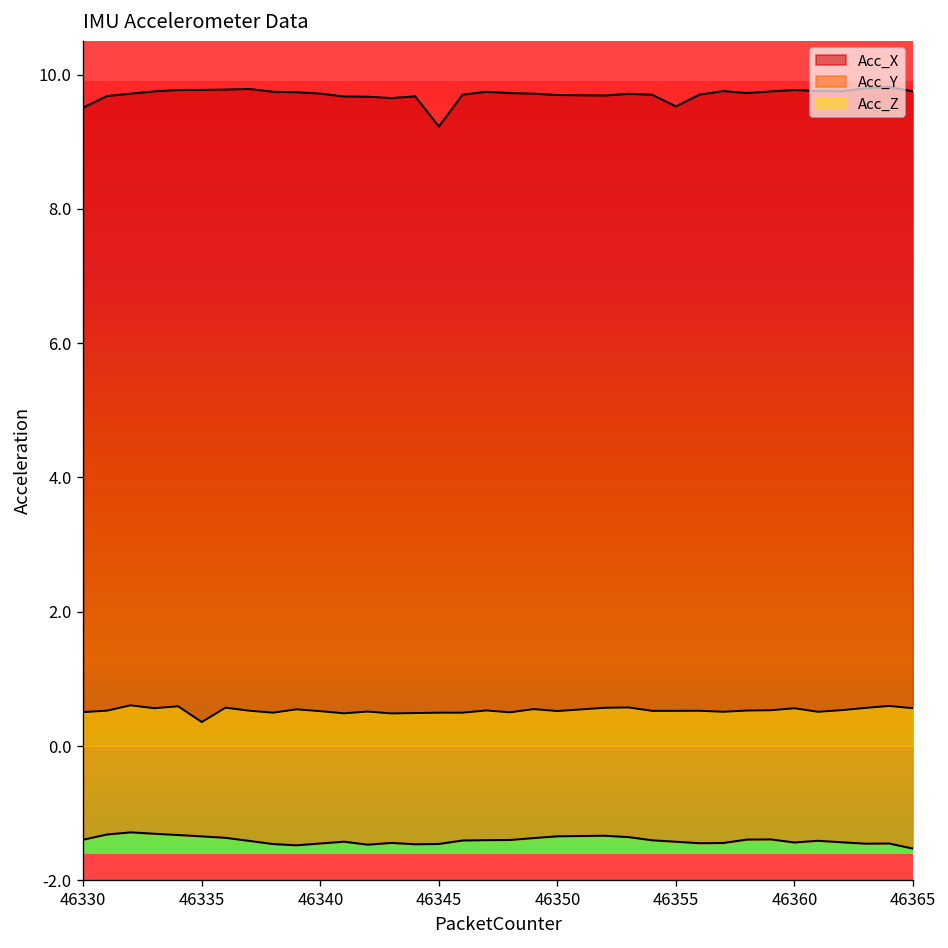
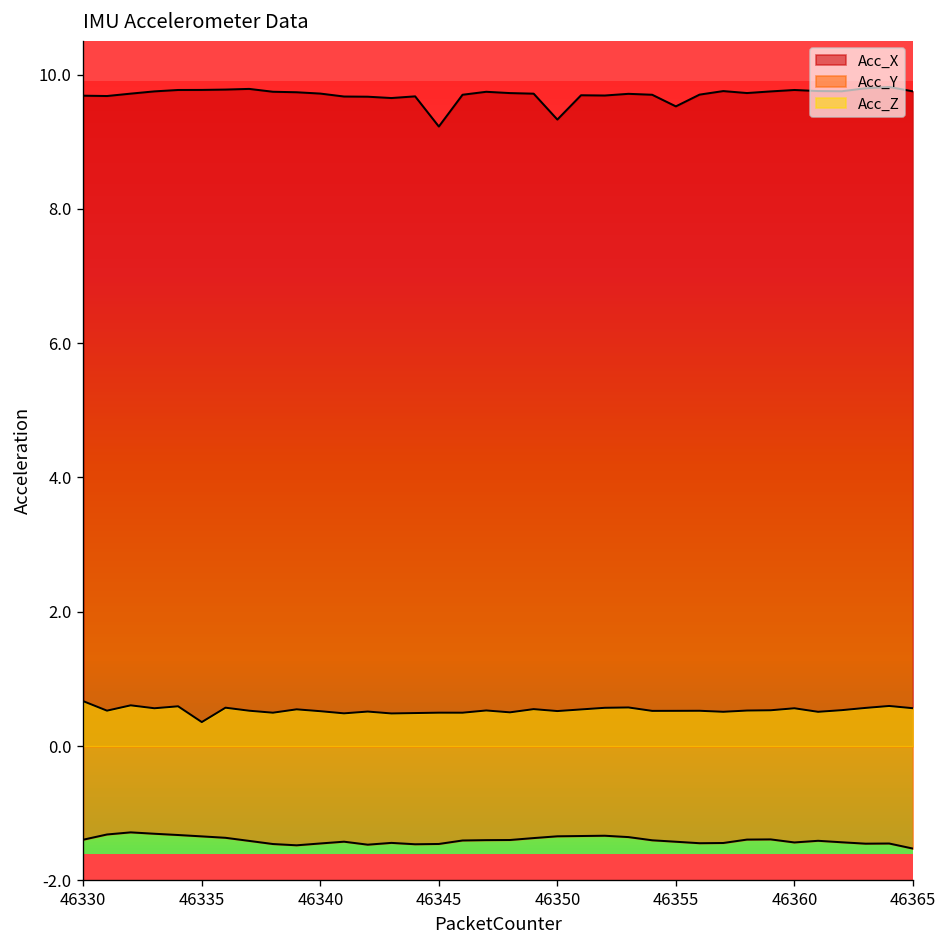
Acc_X, 46330: 9.5 -> 9.7
Acc_Z, 46330: 0.5 -> 0.7
Acc_X, 46350: 9.7 -> 9.3
